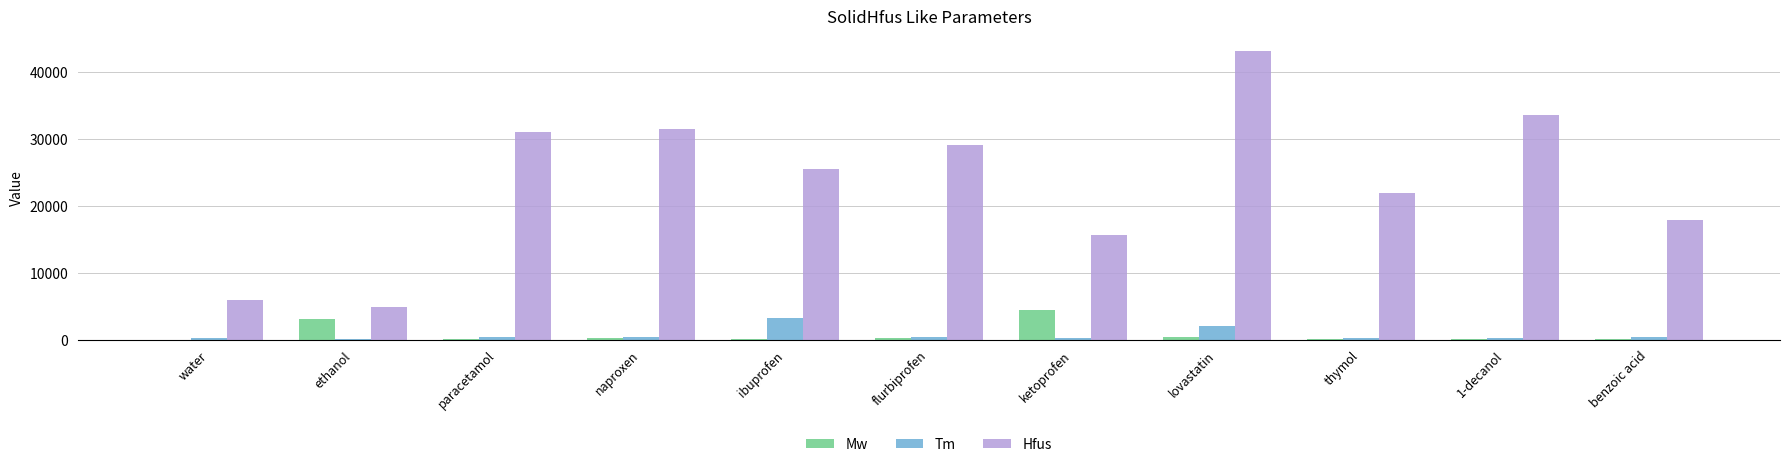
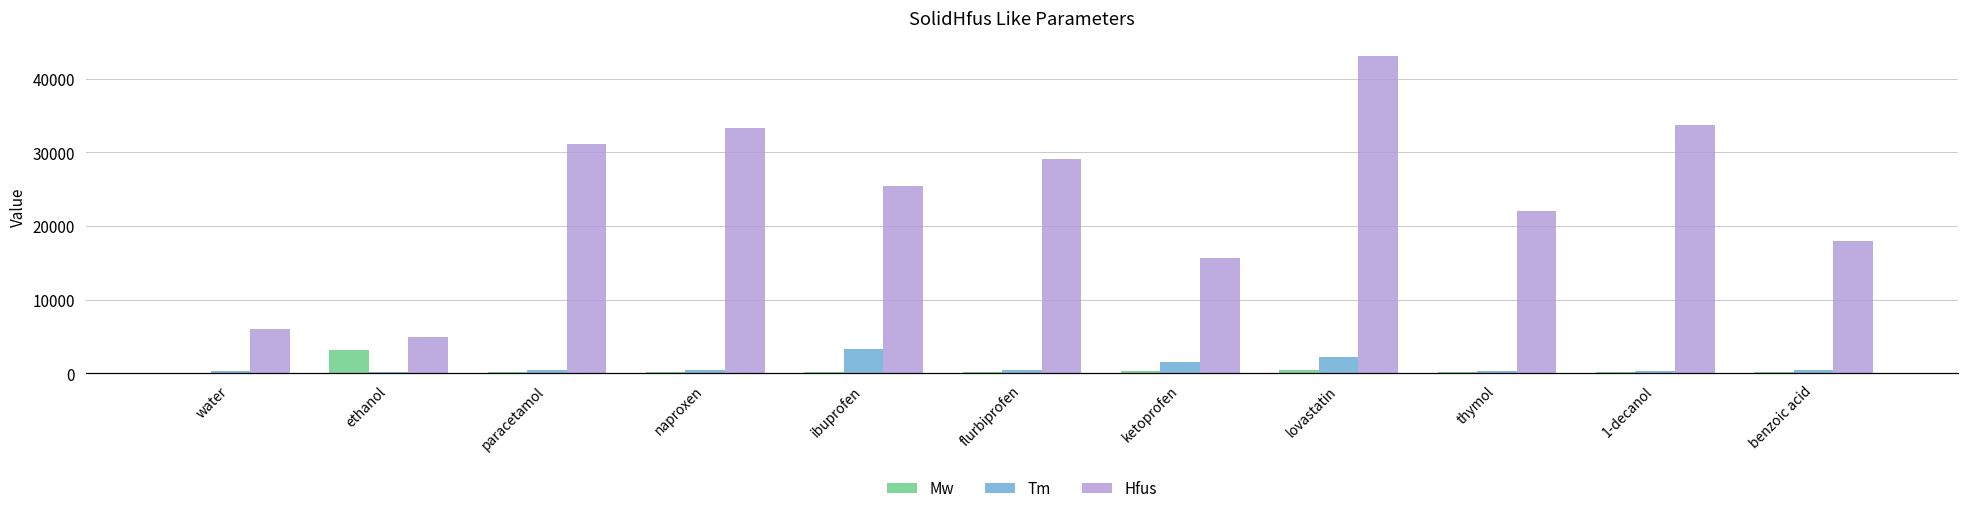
Hfus, naproxen: 32000 -> 33000
Mw, ketoprofen: 5000 -> 0
Tm, ketoprofen: 0 -> 2000
